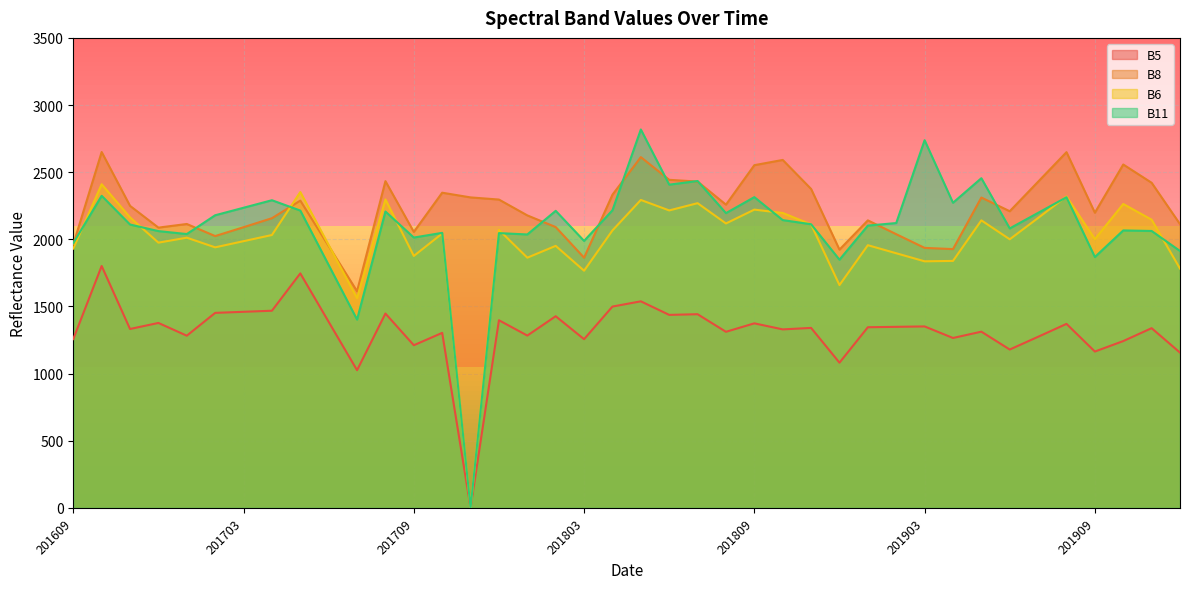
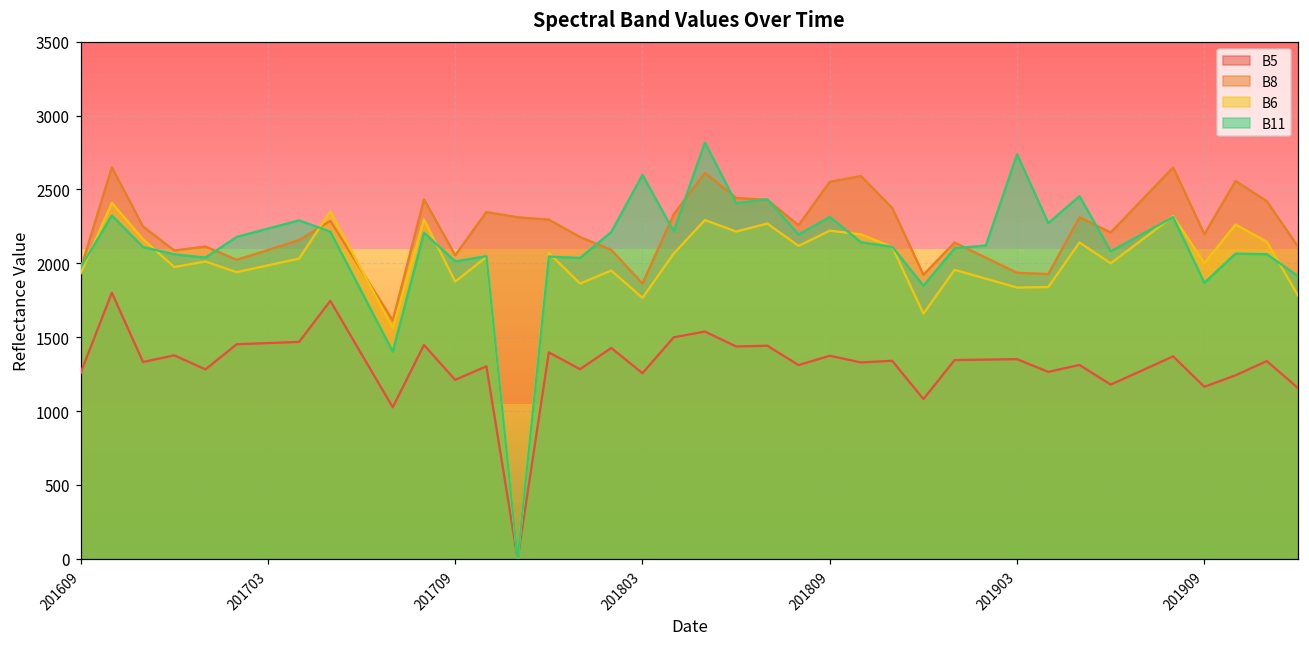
B11, 201803: 1990 -> 2600
